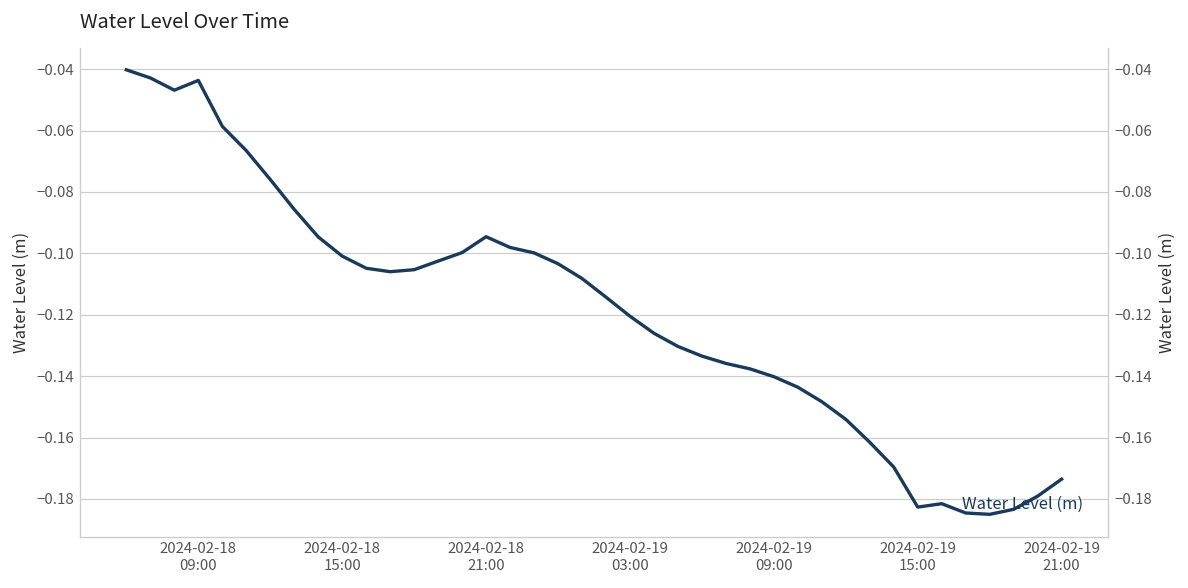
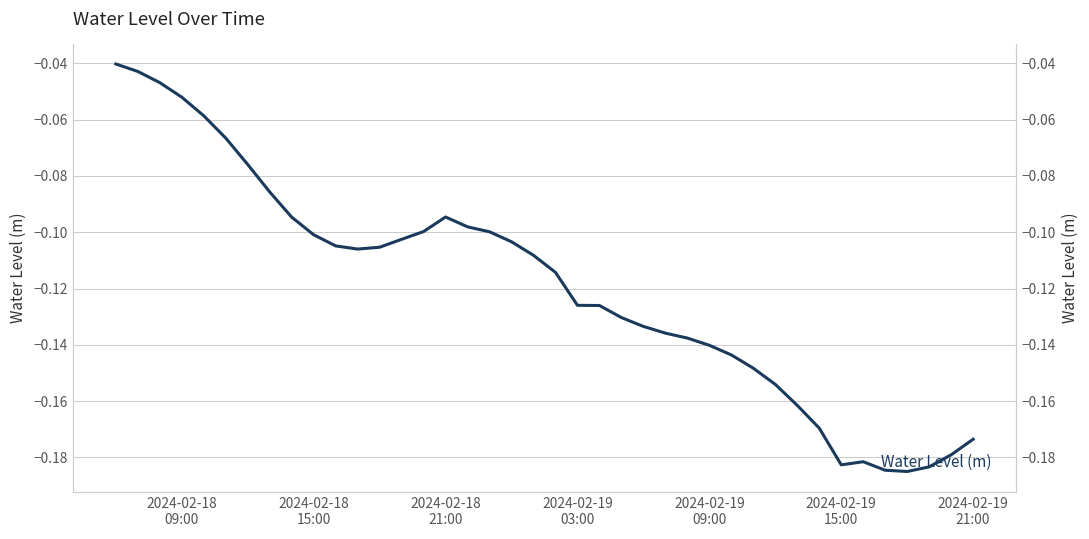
2024-02-18 09:00: -0.044 -> -0.052
2024-02-19 03:00: -0.120 -> -0.126
